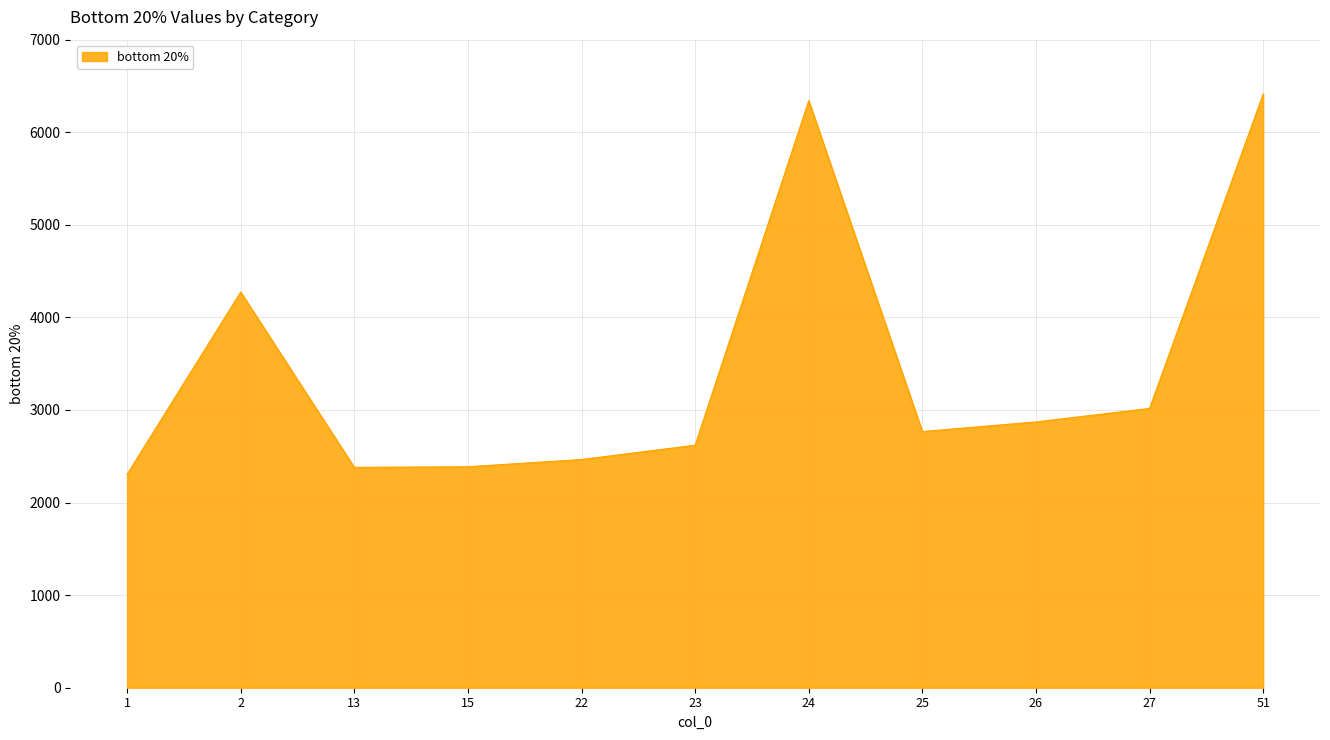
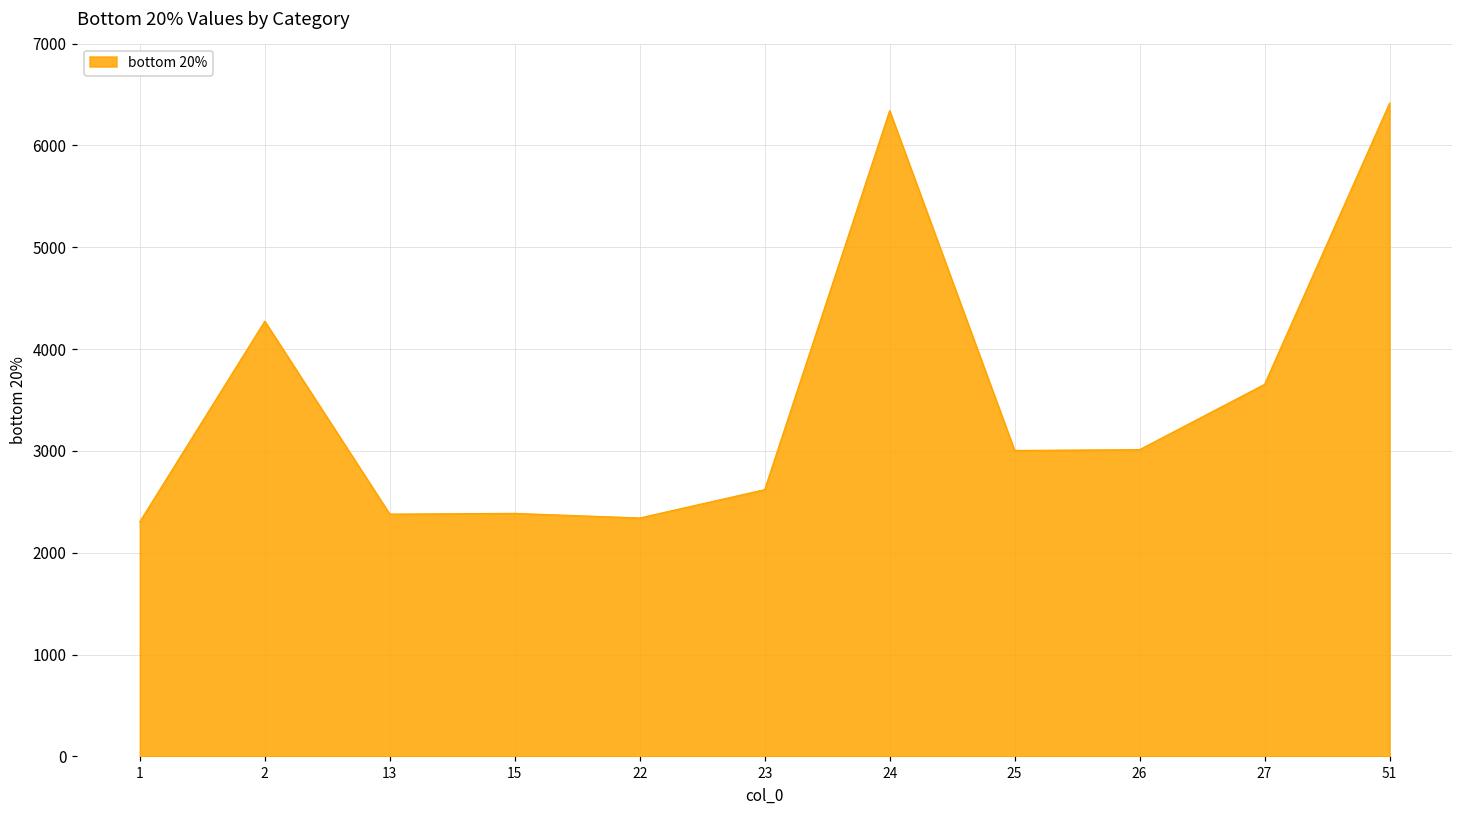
22: 2500 -> 2300
25: 2800 -> 3000
26: 2900 -> 3000
27: 3000 -> 3700
